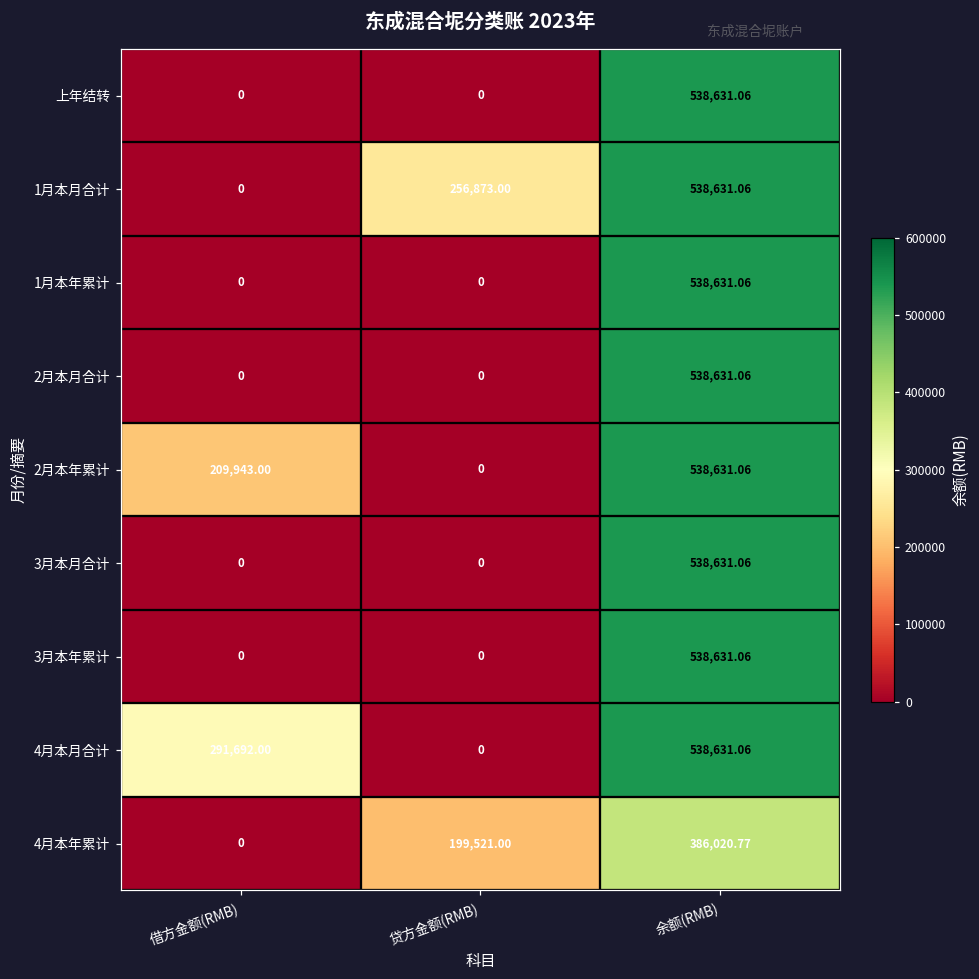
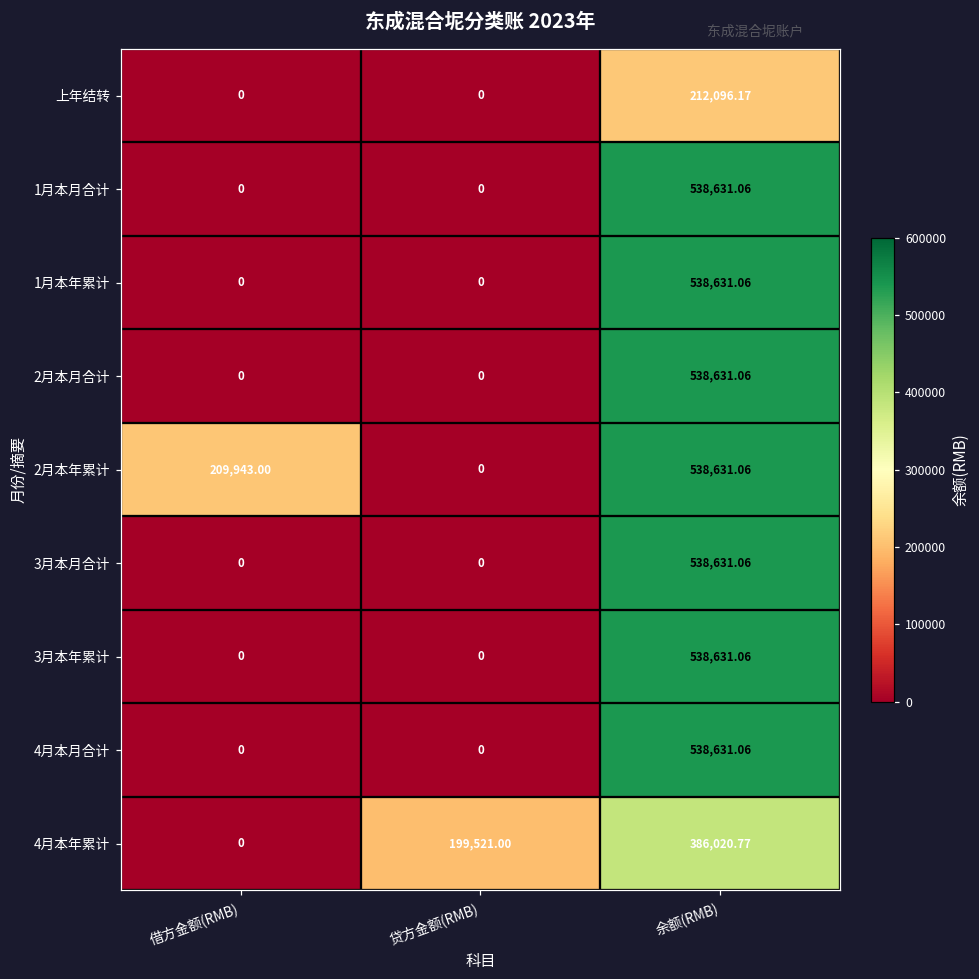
上年结转, 余额(RMB): 538,631.06 -> 212,096.17
1月本月合计, 贷方金额(RMB): 256,873.00 -> 0
4月本月合计, 借方金额(RMB): 291,692.00 -> 0
